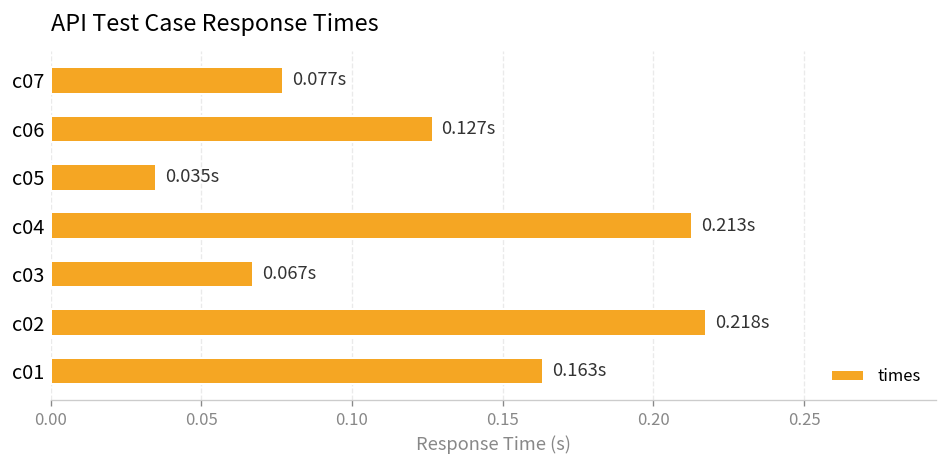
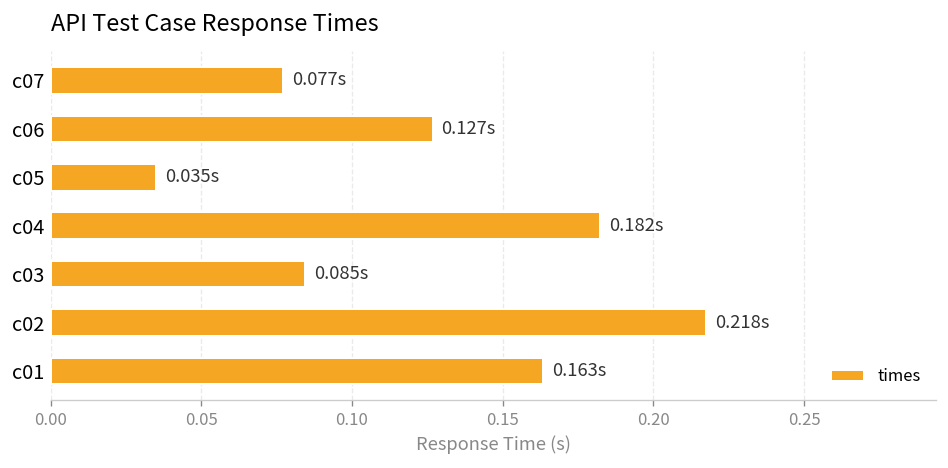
c04: 0.213s -> 0.182s
c03: 0.067s -> 0.085s
